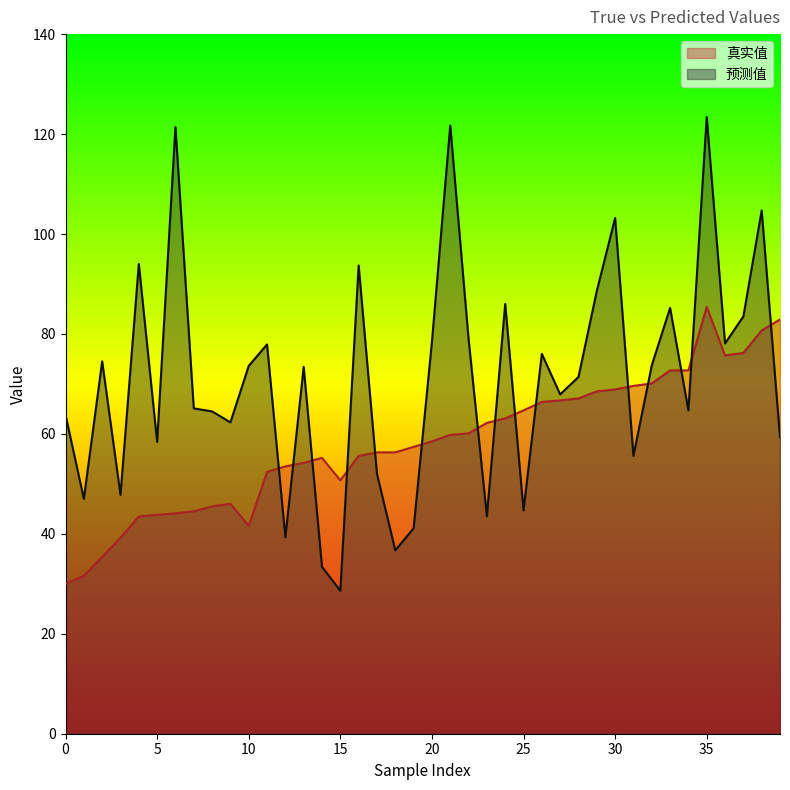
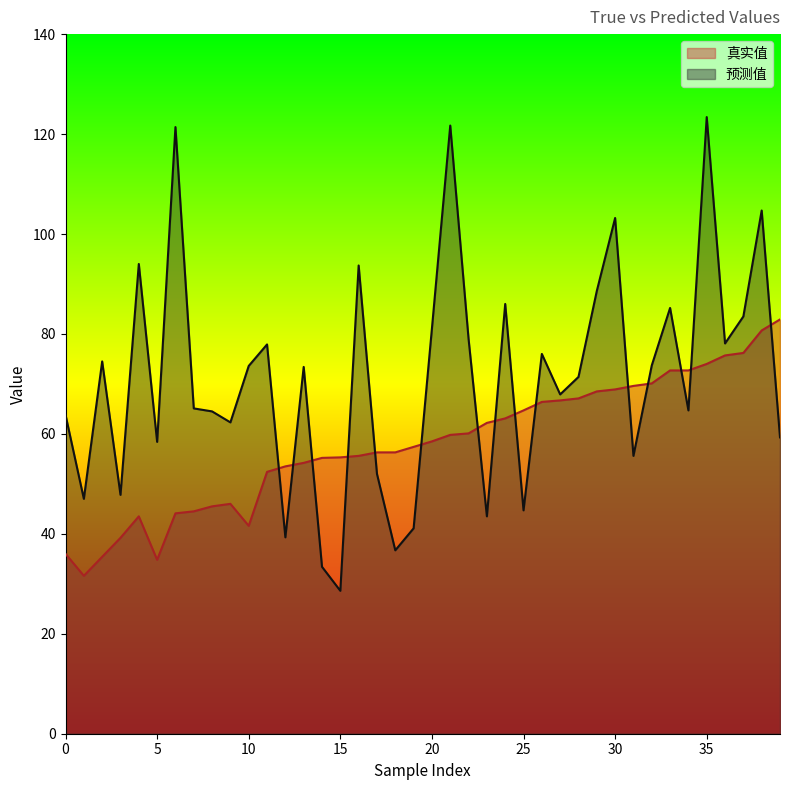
真实值, 0: 30 -> 36
真实值, 5: 44 -> 35
真实值, 15: 51 -> 55
预测值, 20: 78 -> 81
真实值, 35: 85 -> 74
